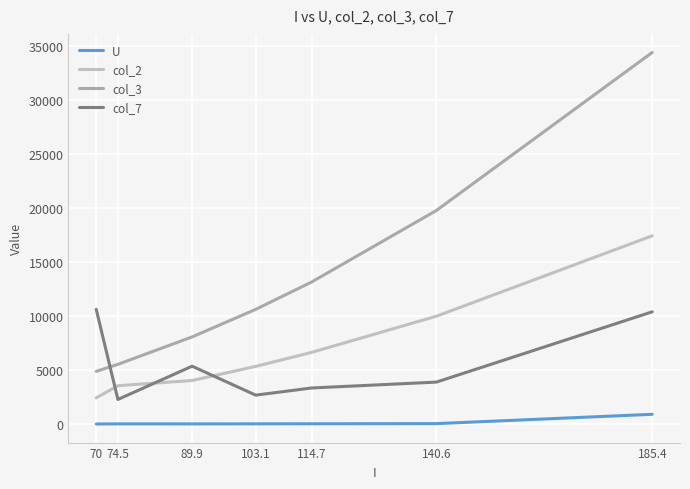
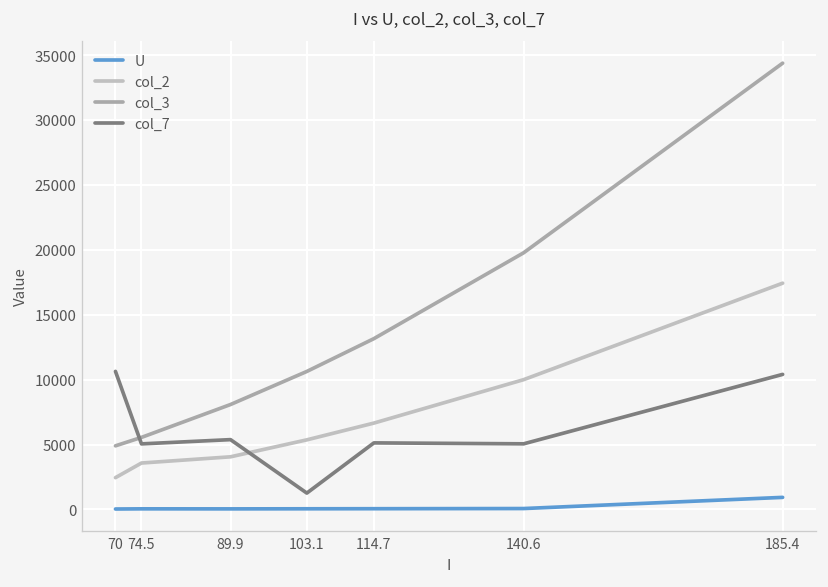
col_7, 74.5: 2300 -> 5100
col_7, 103.1: 2700 -> 1300
col_7, 114.7: 3400 -> 5100
col_7, 140.6: 3900 -> 5100
